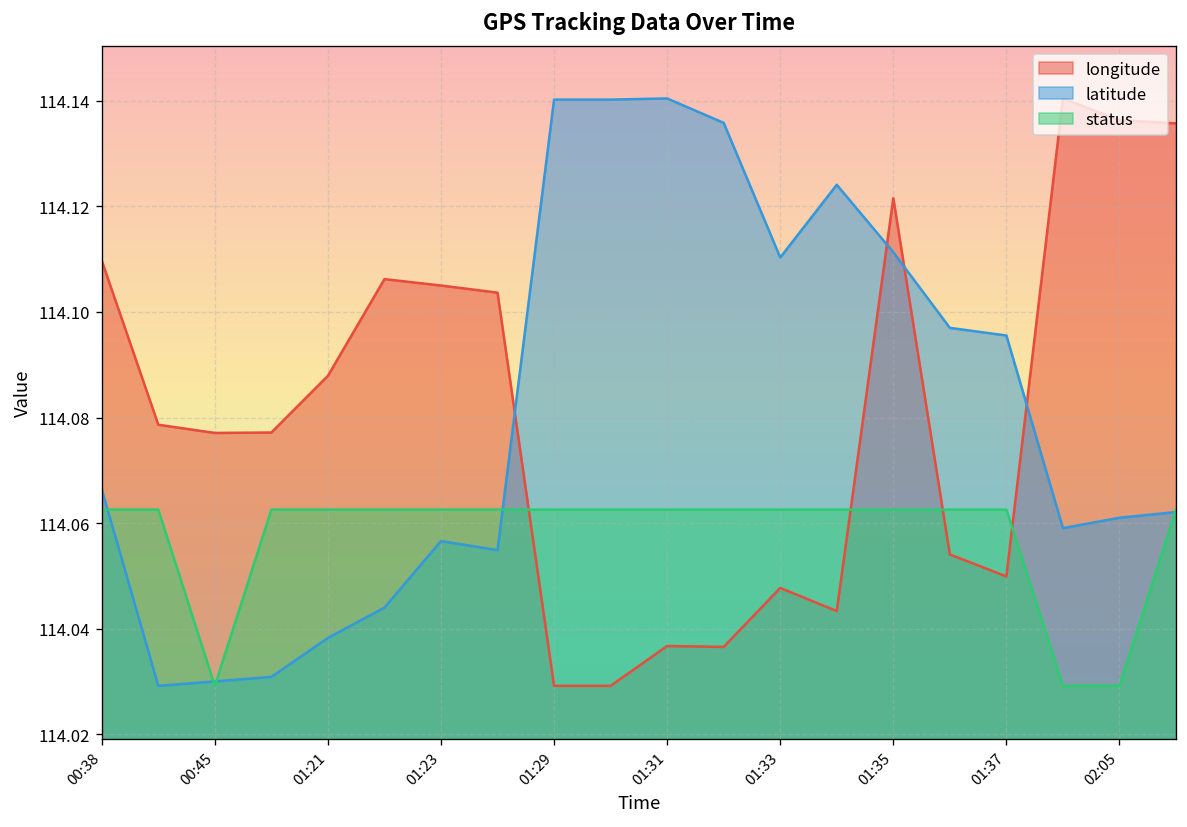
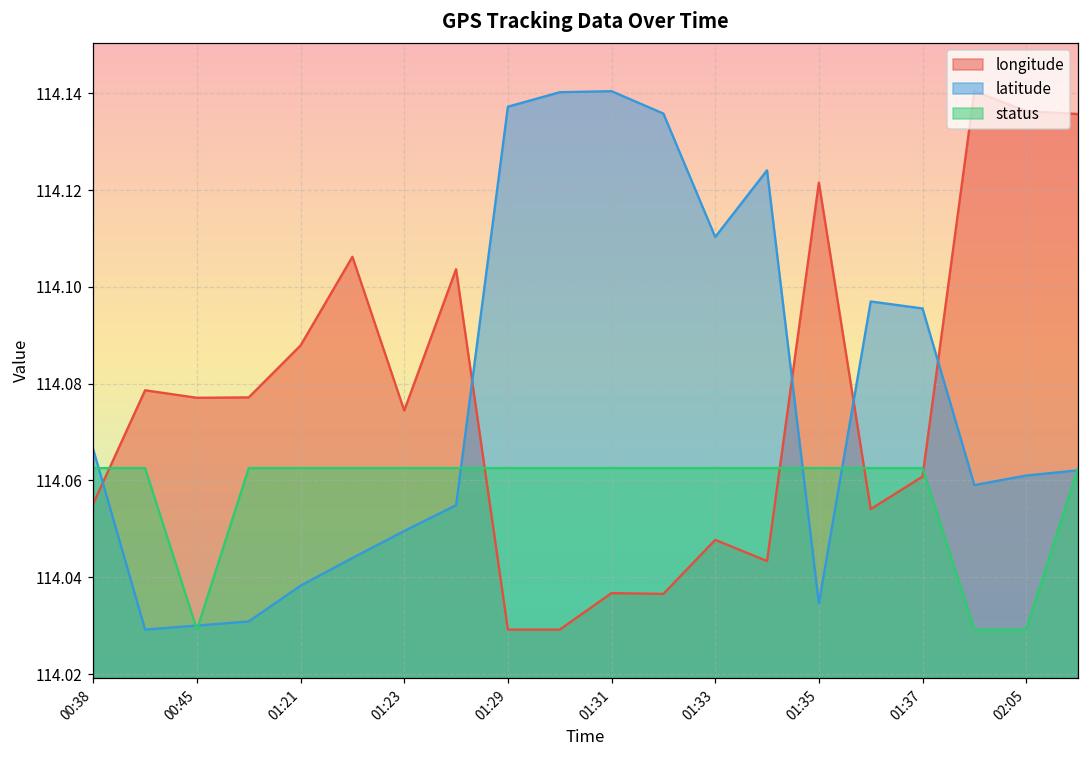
longitude, 00:38: 114.110 -> 114.055
longitude, 01:23: 114.105 -> 114.074
latitude, 01:23: 114.057 -> 114.050
latitude, 01:29: 114.140 -> 114.137
latitude, 01:35: 114.111 -> 114.035
longitude, 01:37: 114.050 -> 114.061
